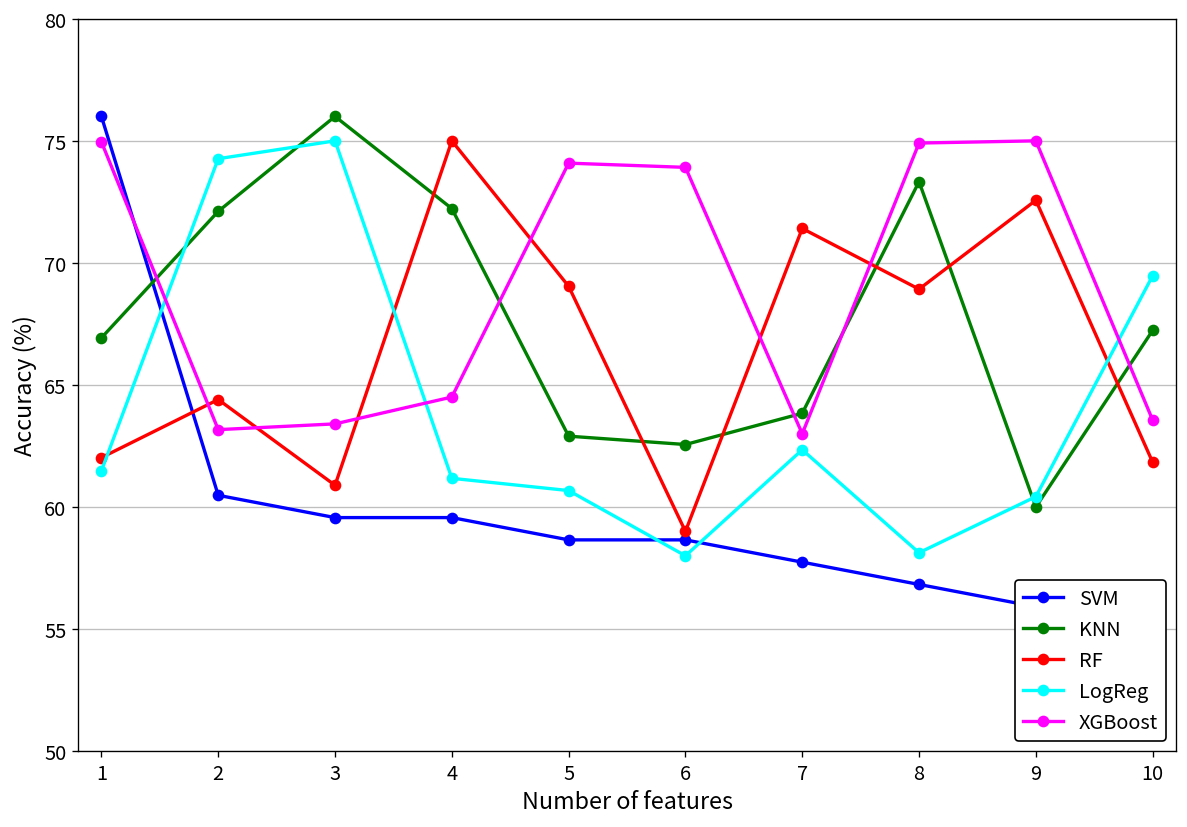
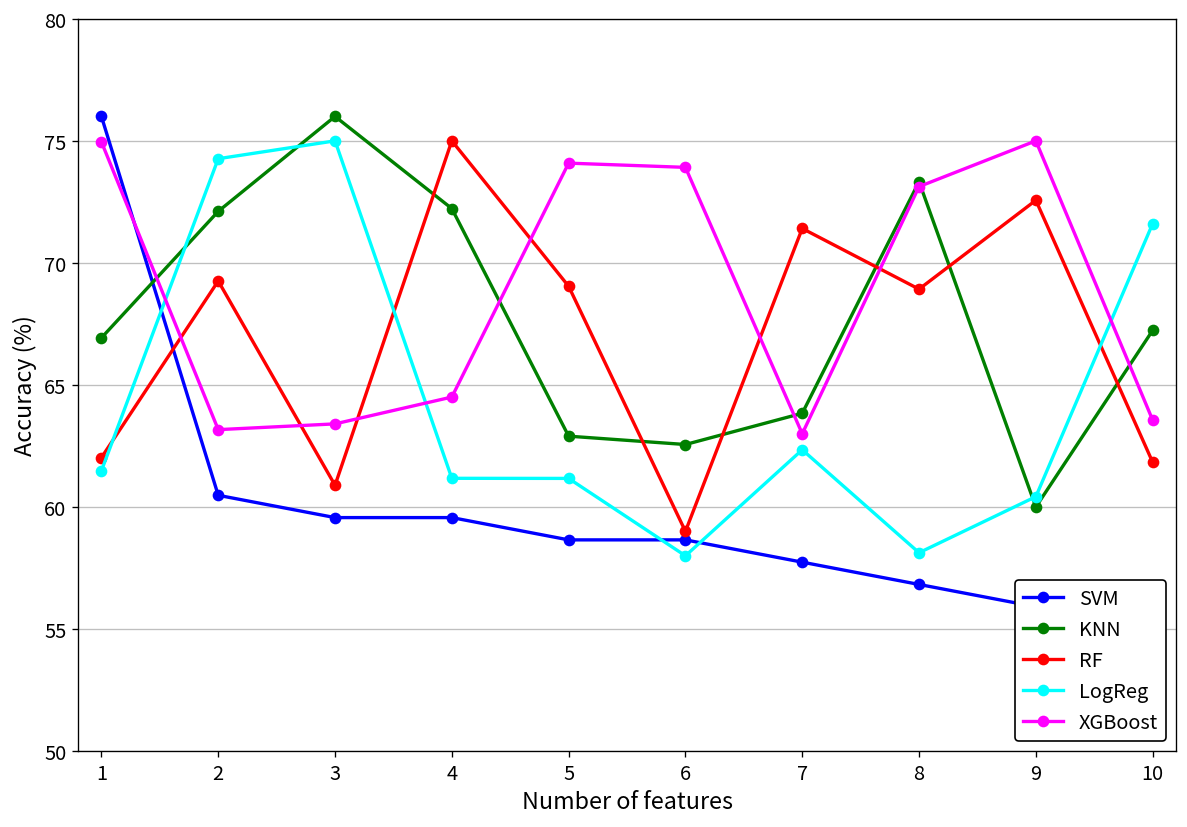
RF, 2: 64.4 -> 69.3
LogReg, 5: 60.7 -> 61.2
XGBoost, 8: 74.9 -> 73.1
LogReg, 10: 69.5 -> 71.6
